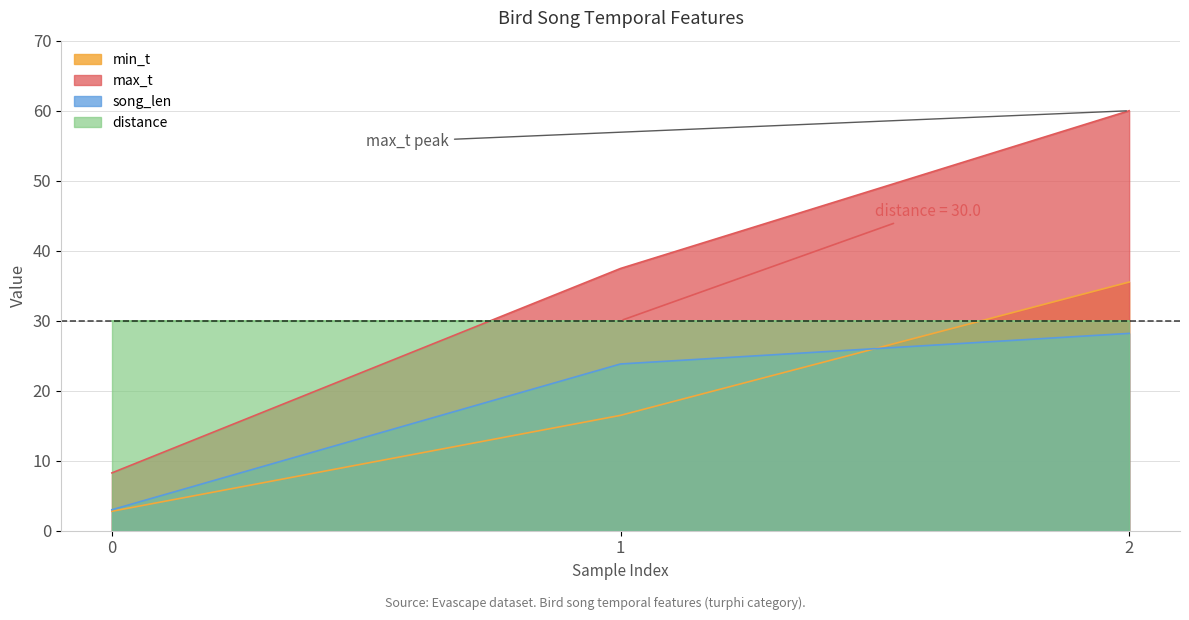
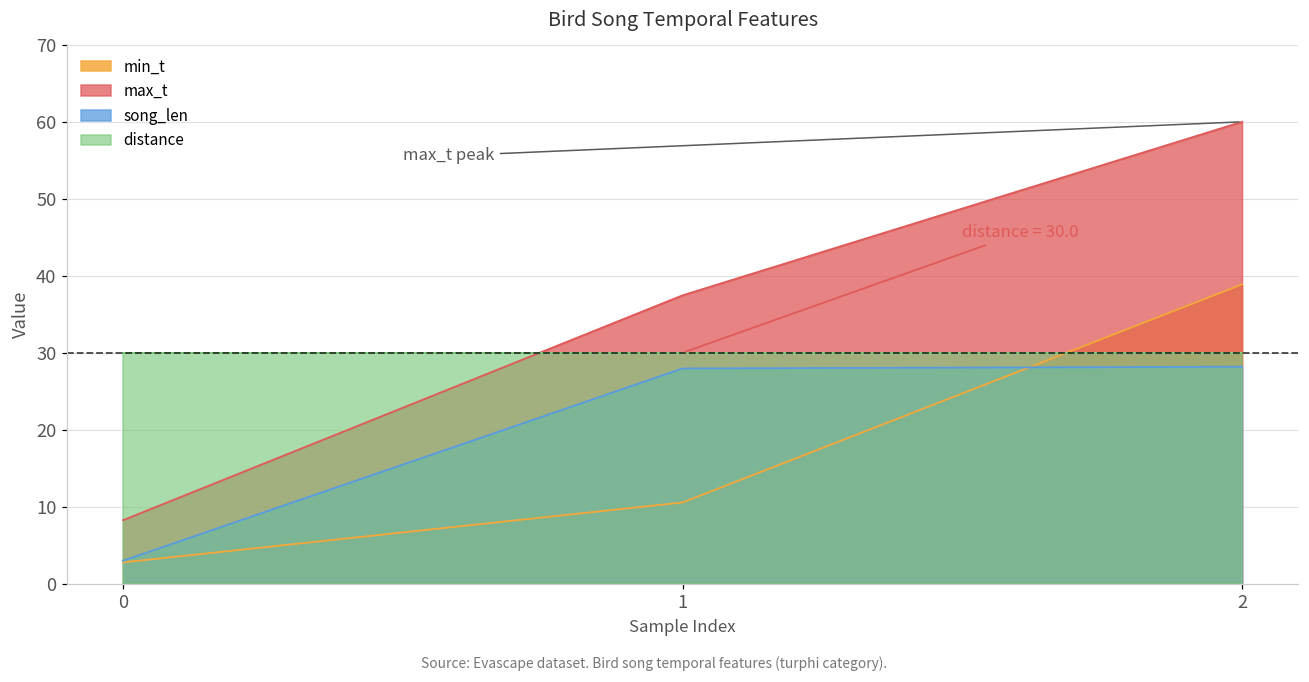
min_t, 1: 16 -> 11
song_len, 1: 24 -> 28
min_t, 2: 36 -> 39
